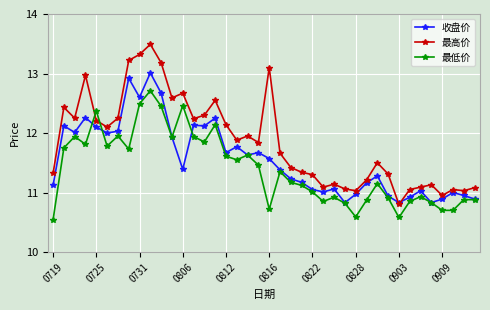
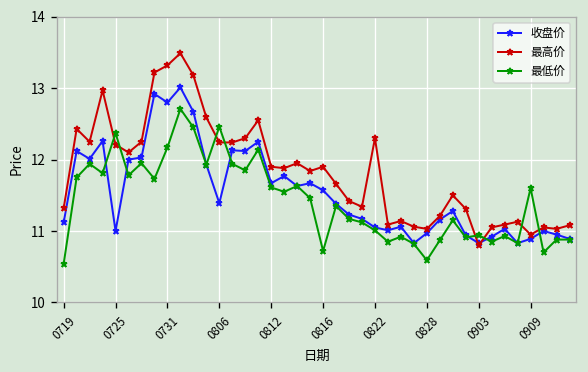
收盘价, 0725: 12.1 -> 11.0
收盘价, 0731: 12.6 -> 12.8
最低价, 0731: 12.5 -> 12.2
最高价, 0806: 12.7 -> 12.2
最高价, 0812: 12.1 -> 11.9
最高价, 0816: 13.1 -> 11.9
最高价, 0822: 11.3 -> 12.3
最低价, 0903: 10.6 -> 10.9
最低价, 0909: 10.7 -> 11.6
